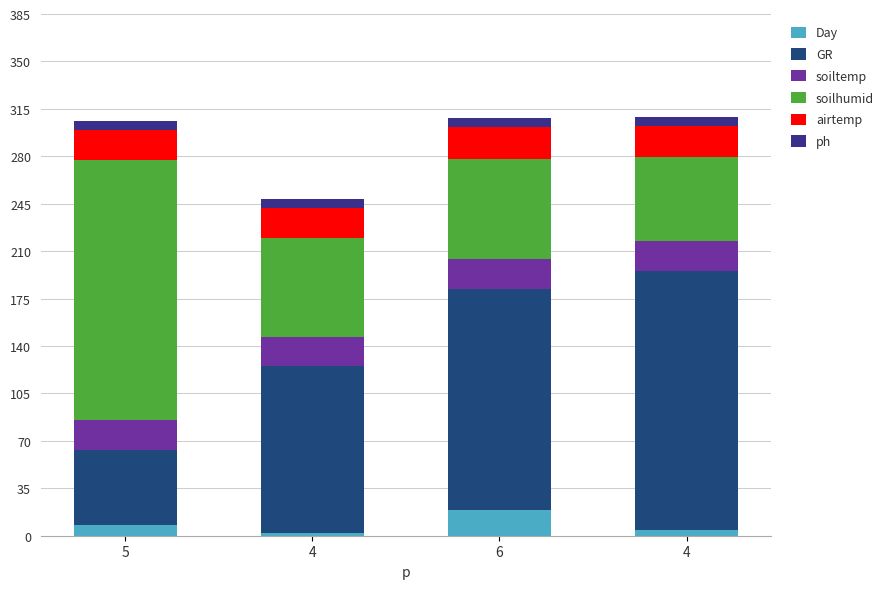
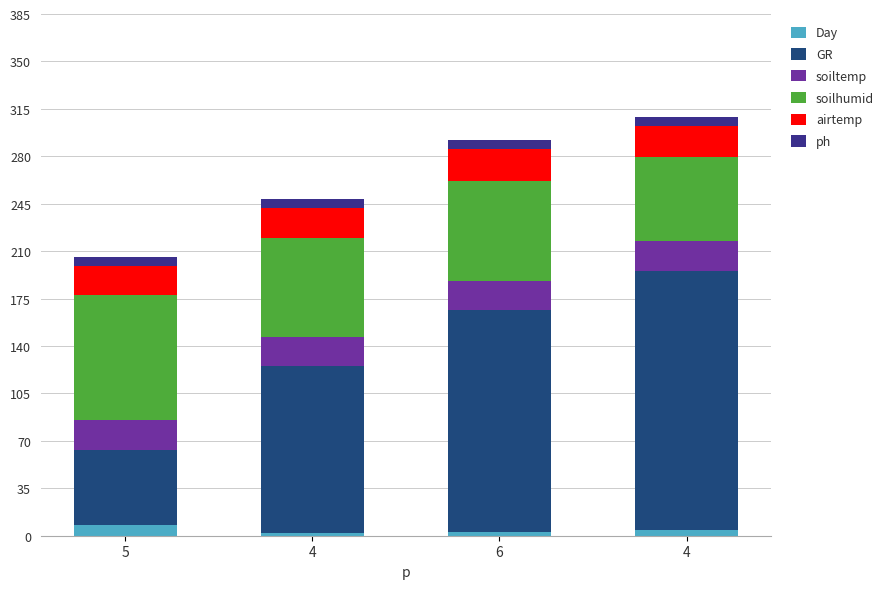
soilhumid, 5: 192 -> 92
Day, 6: 19 -> 3
